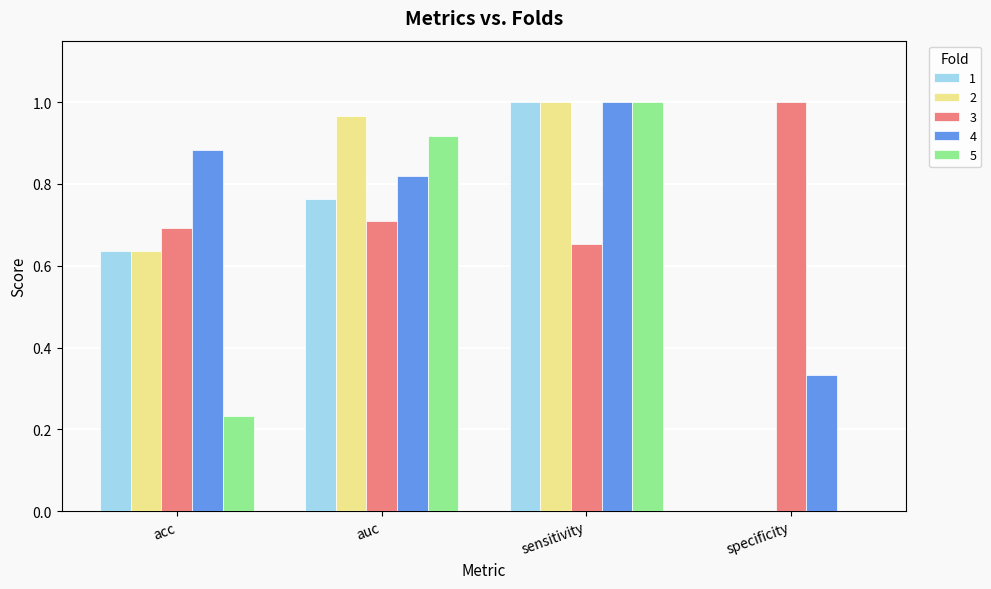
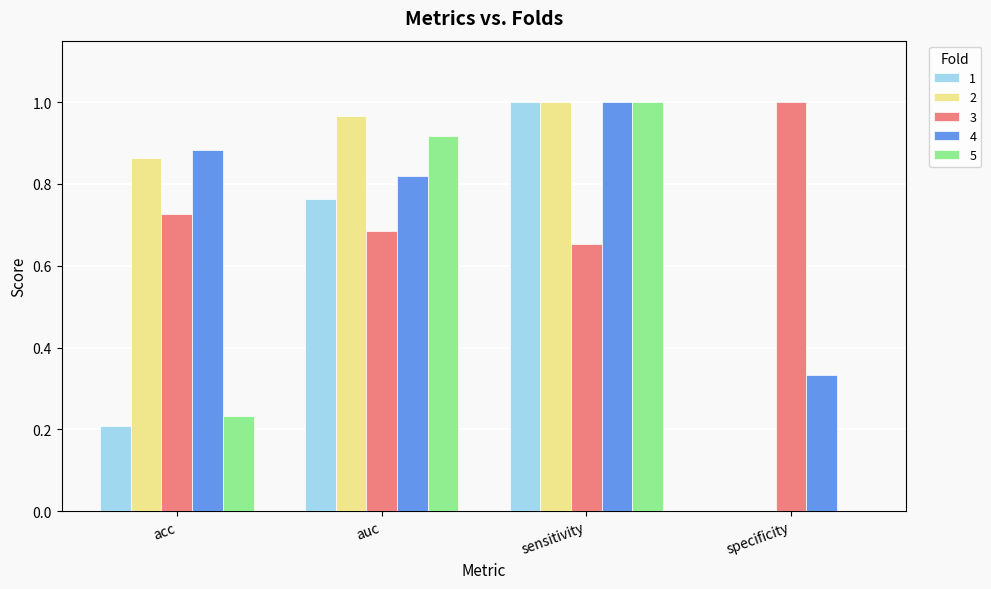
1, acc: 0.64 -> 0.21
2, acc: 0.64 -> 0.86
3, acc: 0.69 -> 0.73
3, auc: 0.71 -> 0.68
